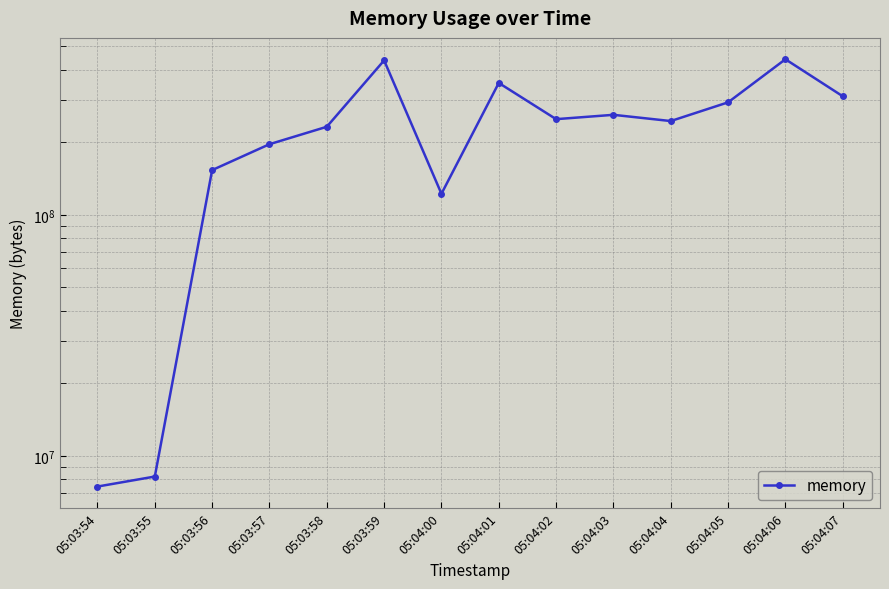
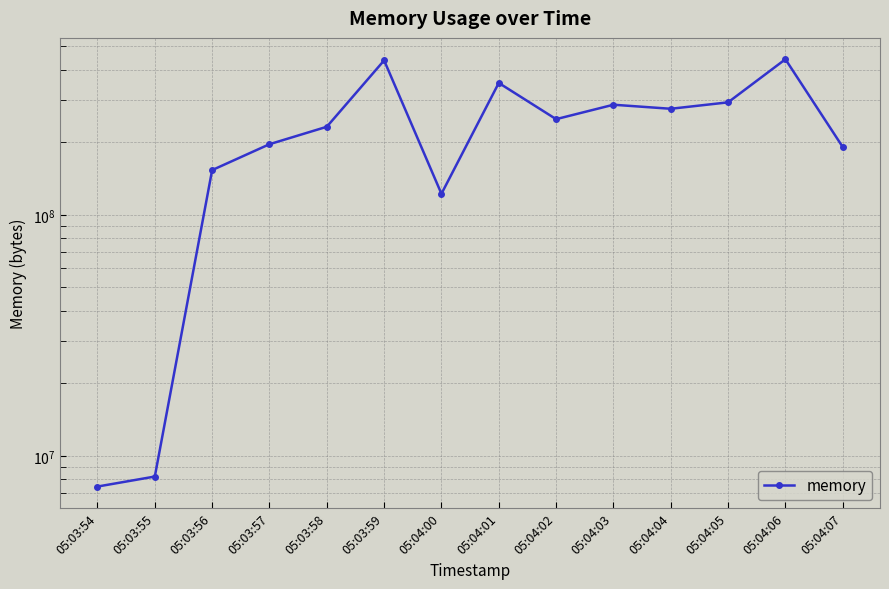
05:04:03: 260000000 -> 290000000
05:04:04: 240000000 -> 280000000
05:04:07: 310000000 -> 190000000
